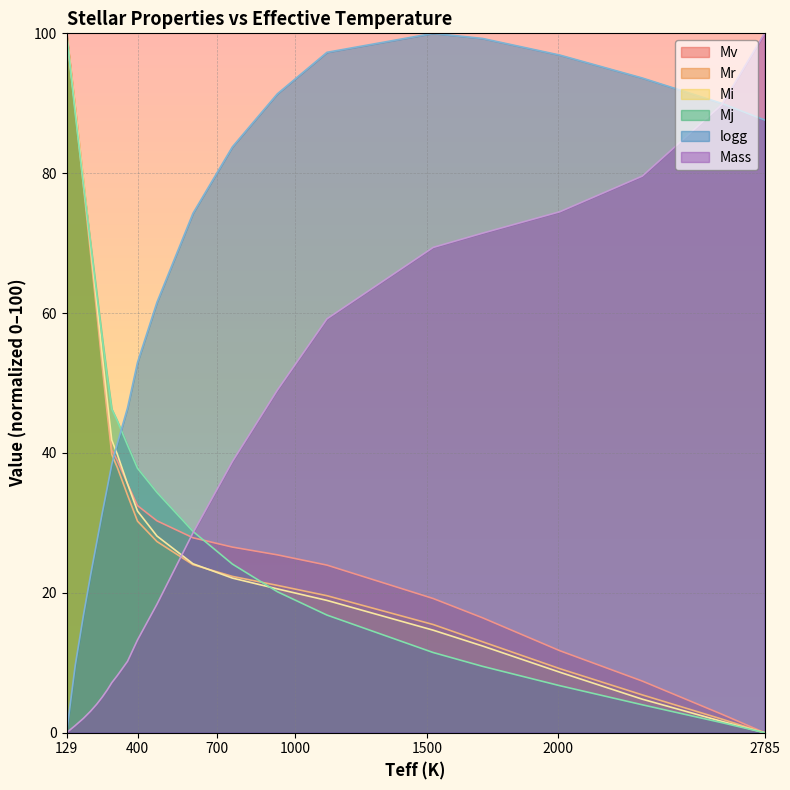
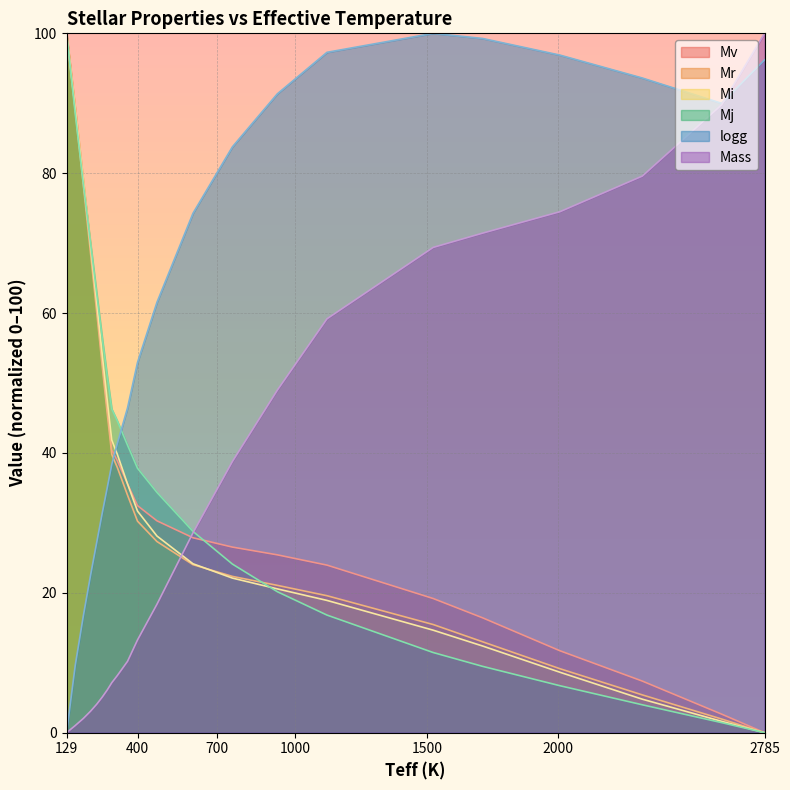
logg, 2785: 88 -> 96
